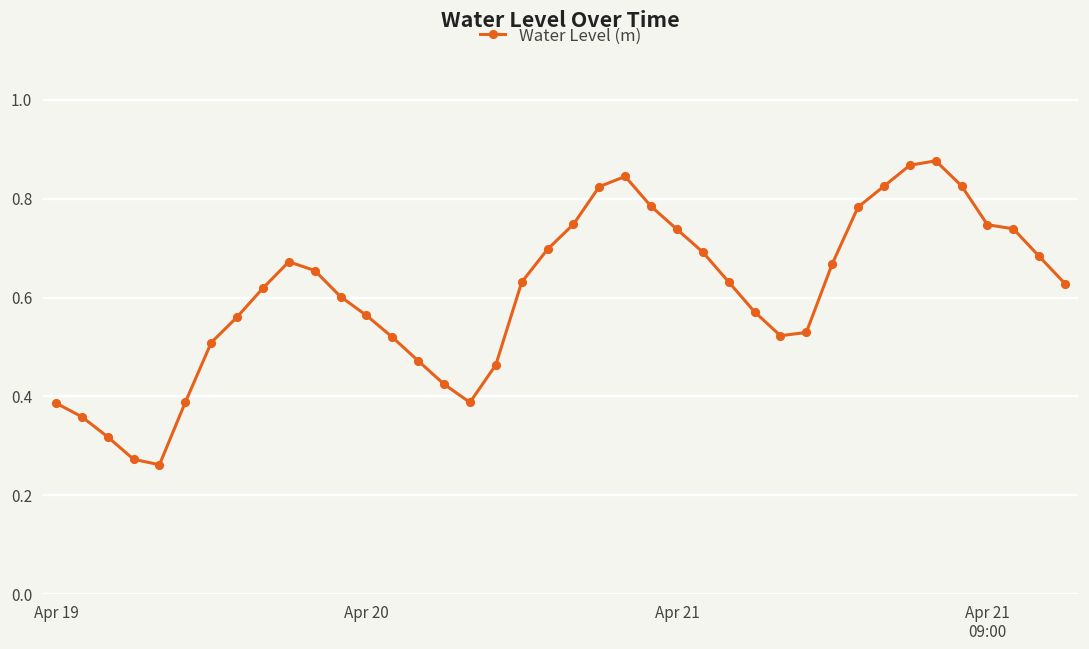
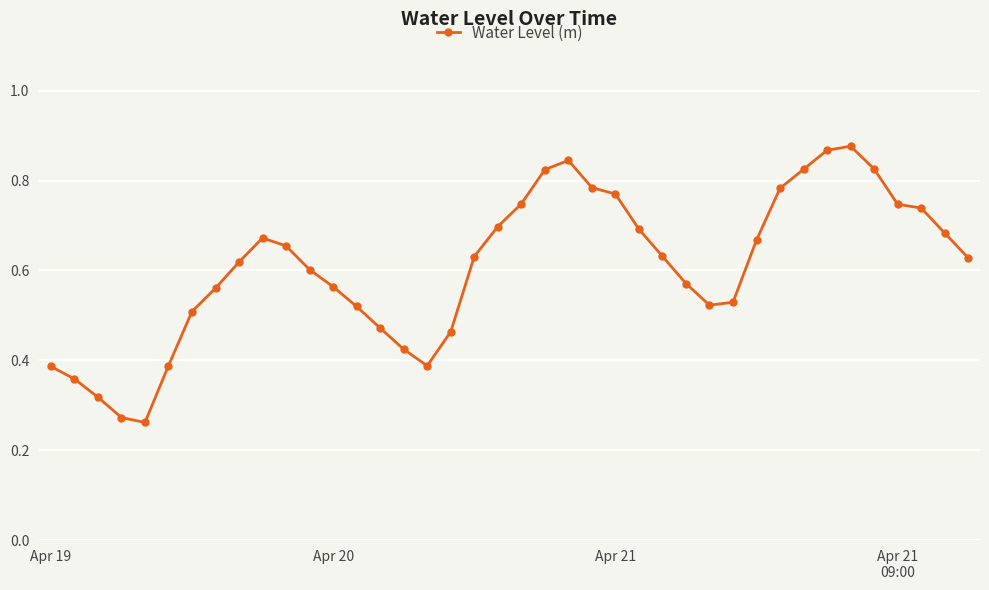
Apr 21: 0.74 -> 0.77
